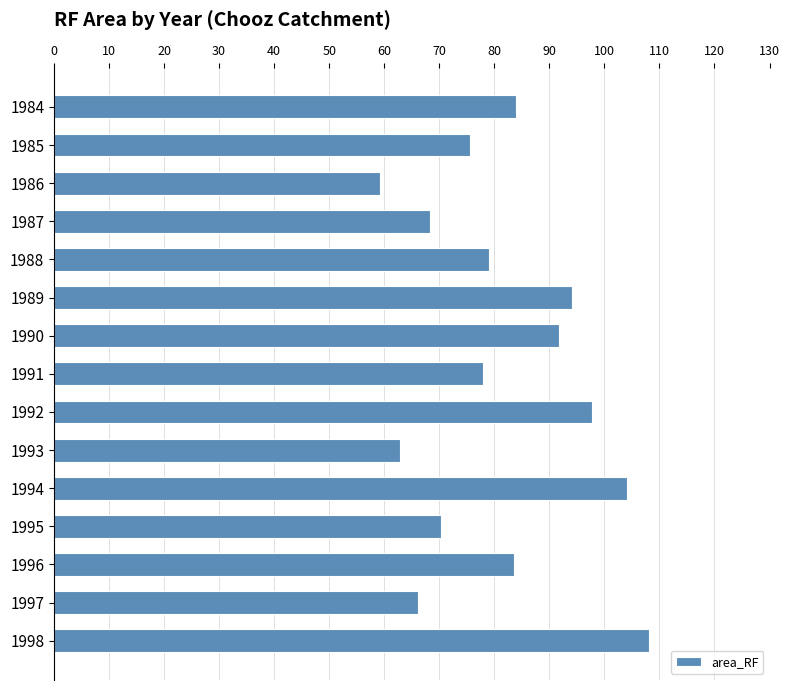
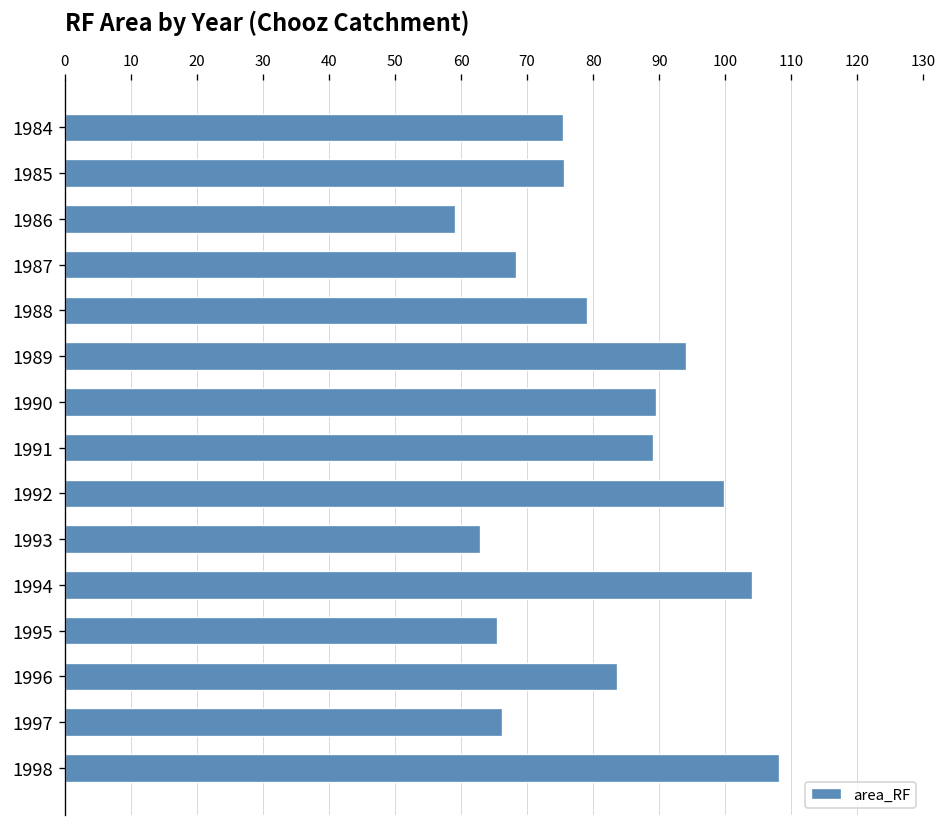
1984: 84 -> 75
1990: 92 -> 90
1991: 78 -> 89
1992: 98 -> 100
1995: 70 -> 65
